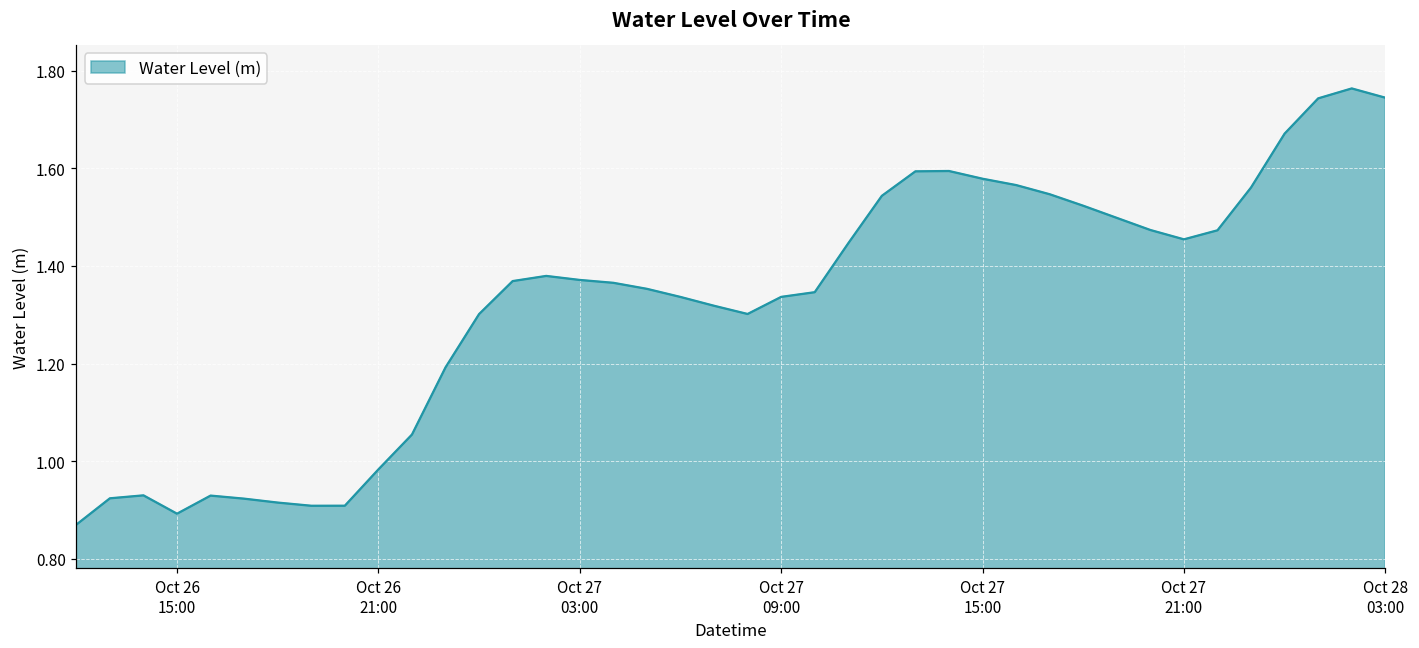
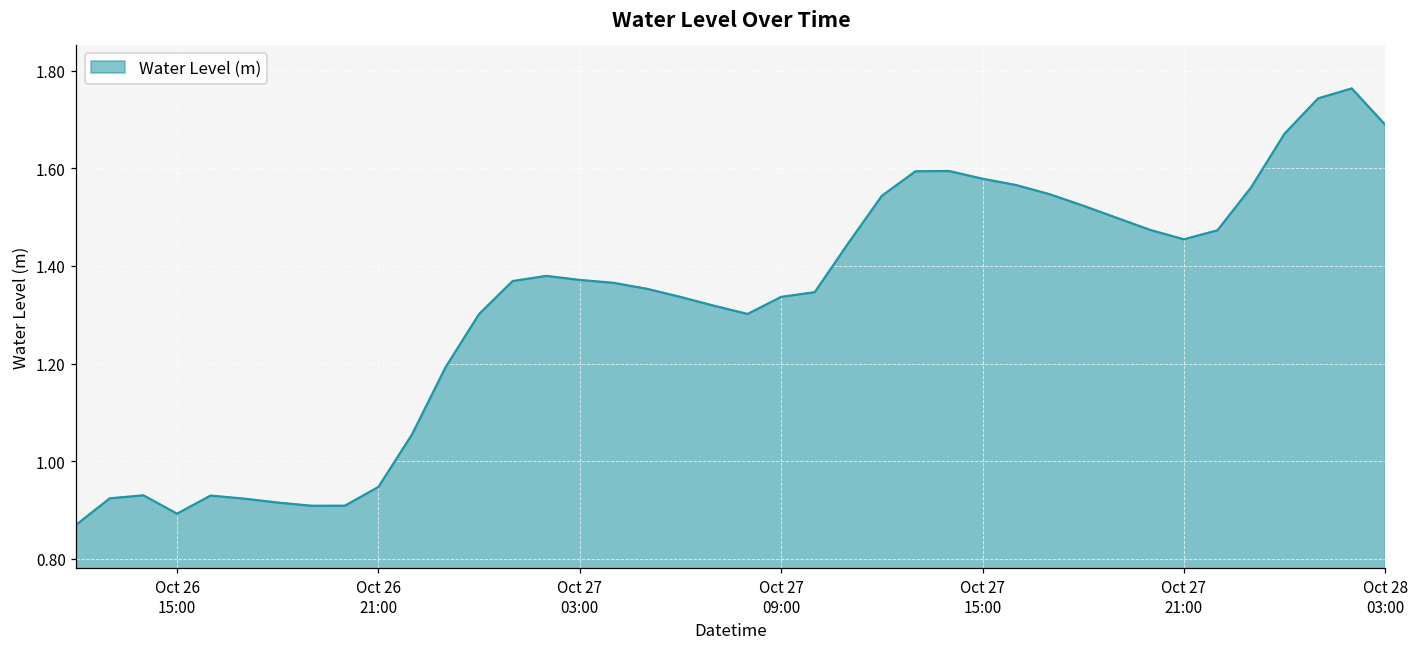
Oct 26 21:00: 0.98 -> 0.95
Oct 28 03:00: 1.74 -> 1.69
